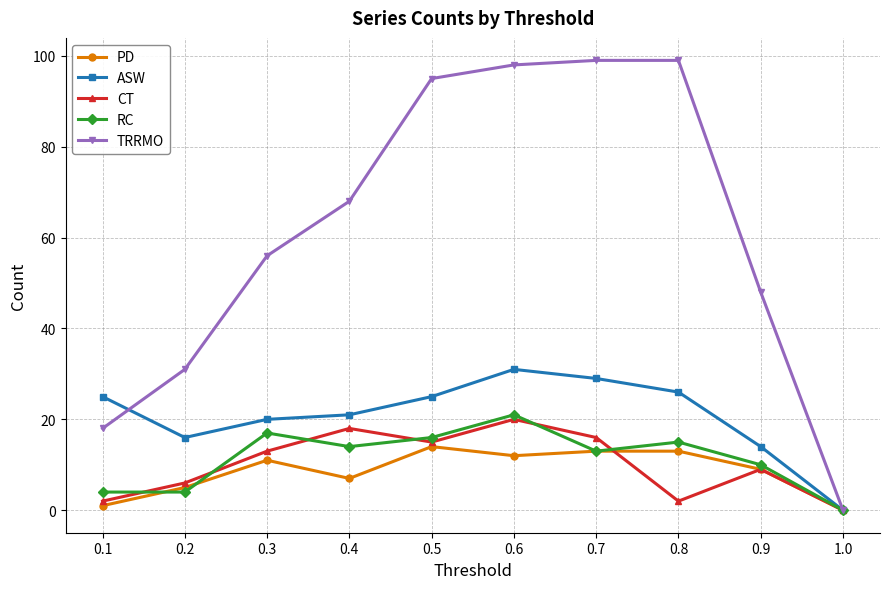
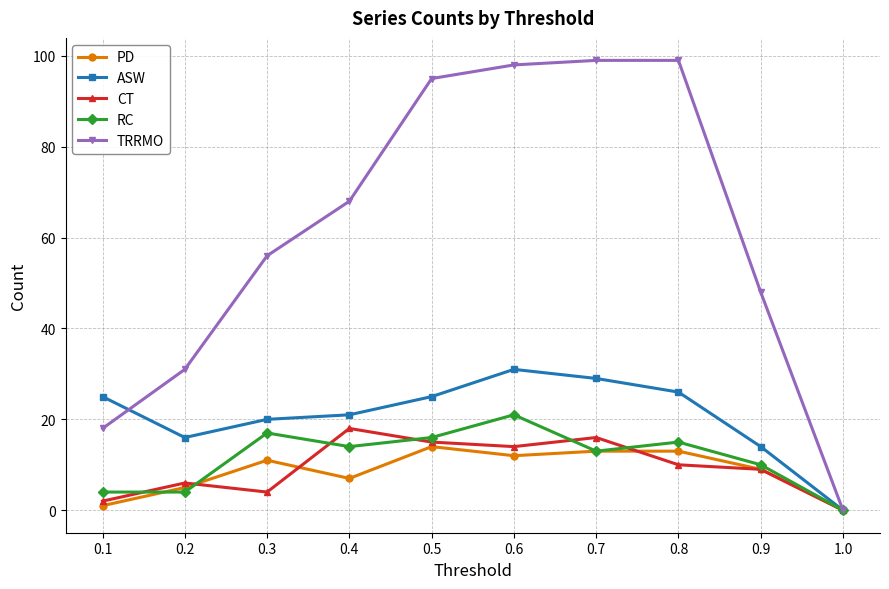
CT, 0.3: 13 -> 4
CT, 0.6: 20 -> 14
CT, 0.8: 2 -> 10
